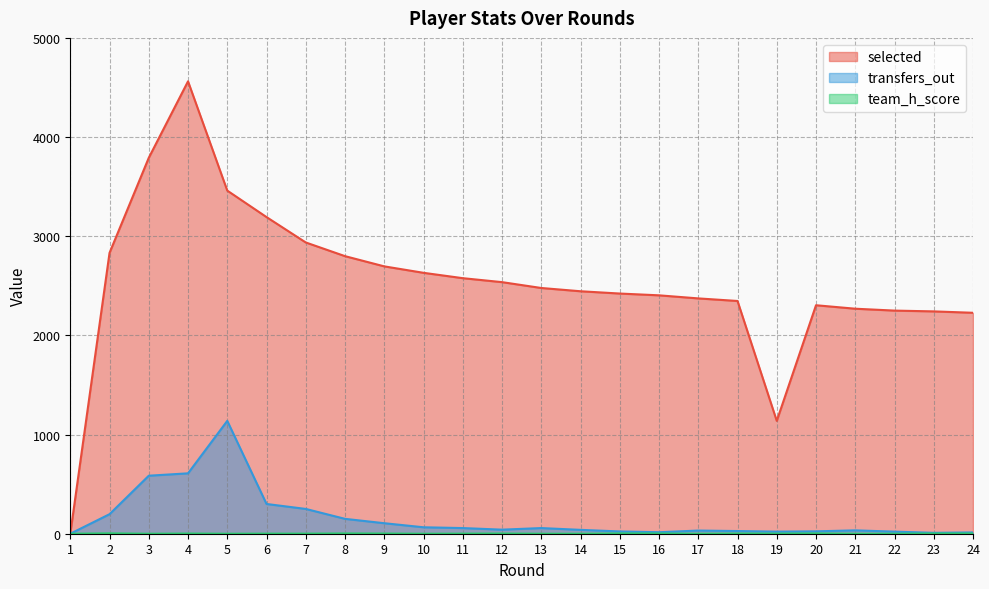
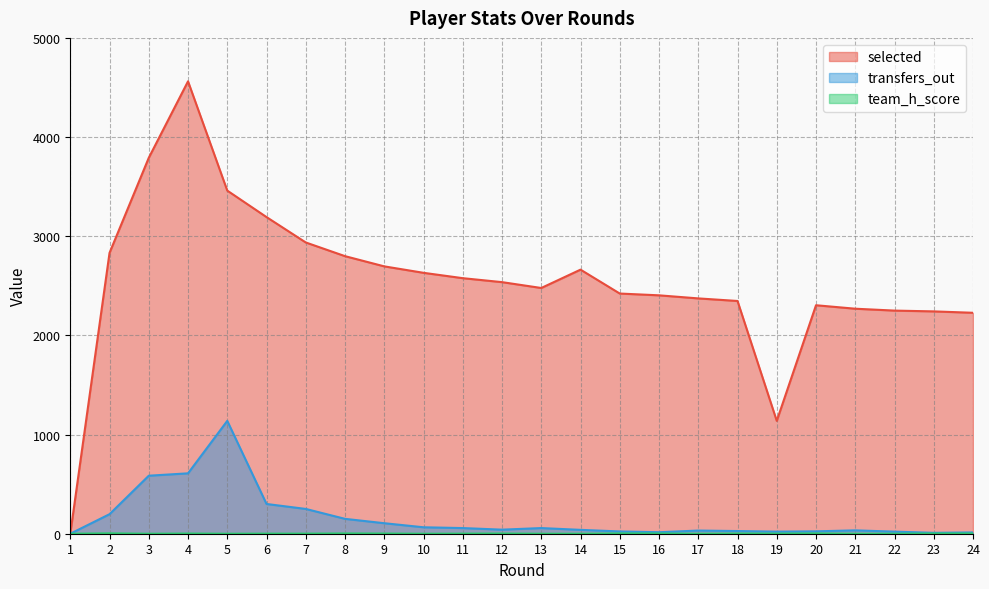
selected, 14: 2400 -> 2700
